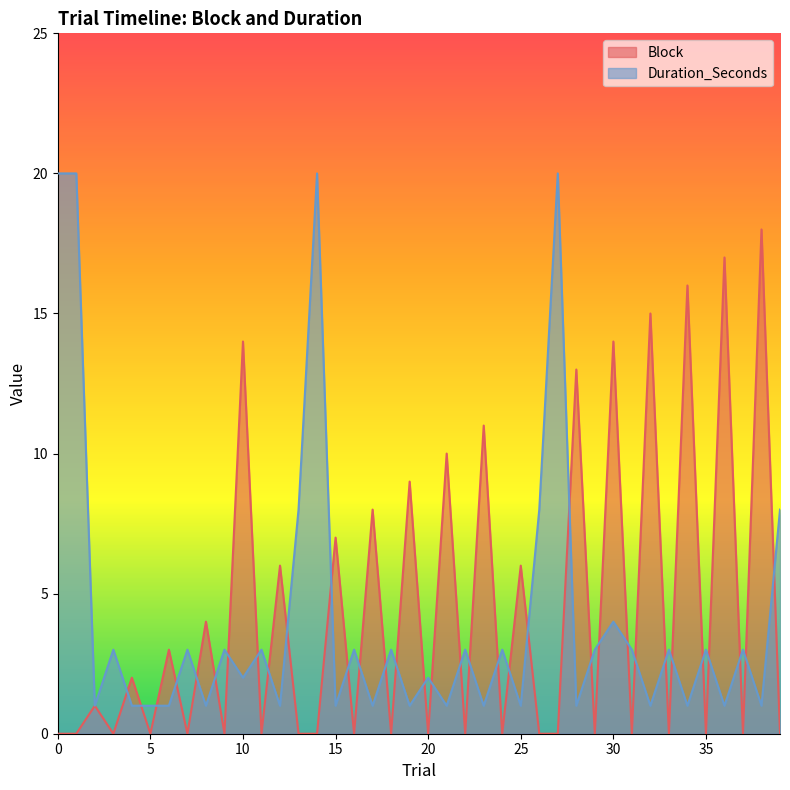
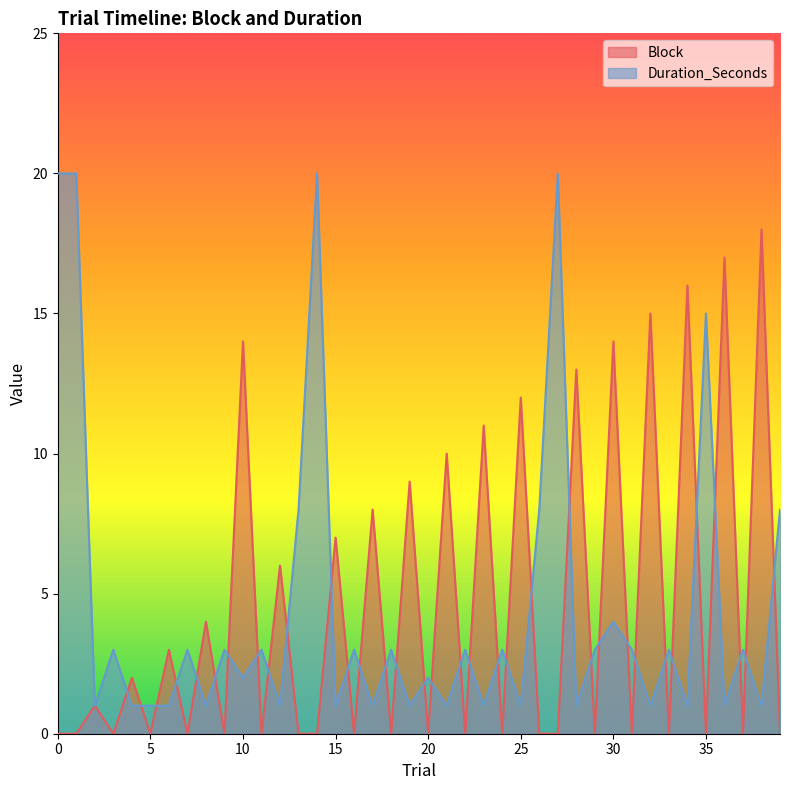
Block, 25: 6 -> 12
Duration_Seconds, 35: 3 -> 15
